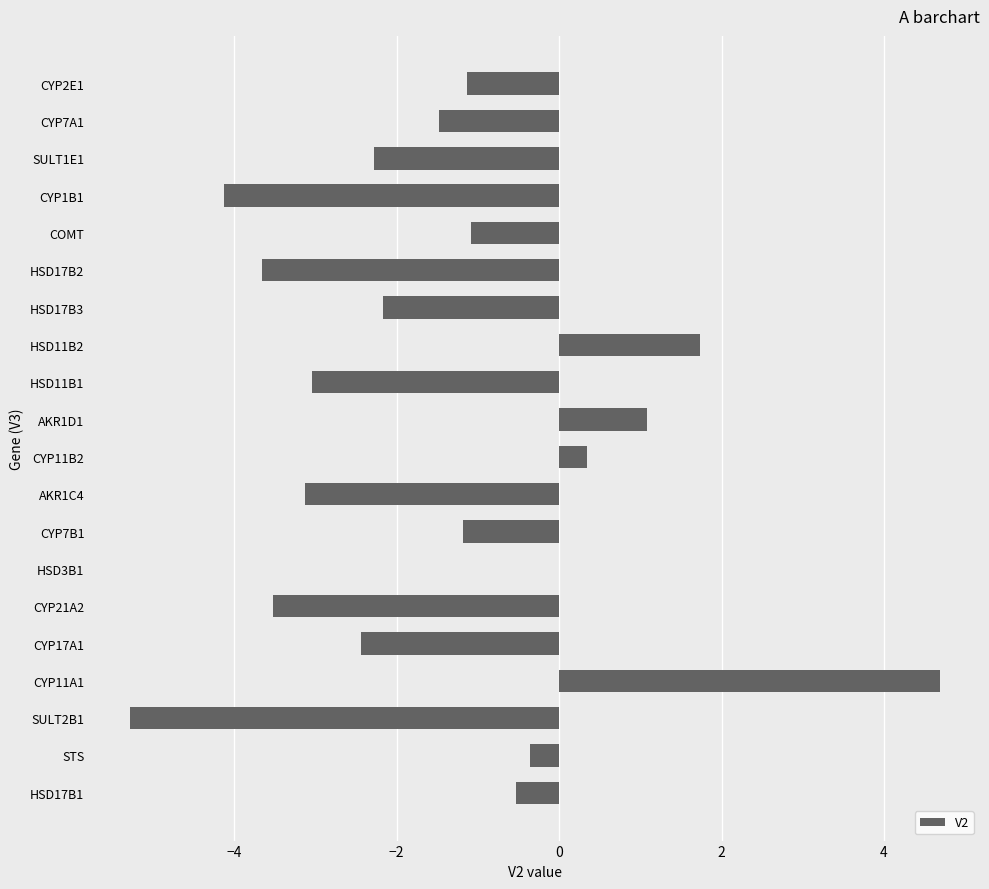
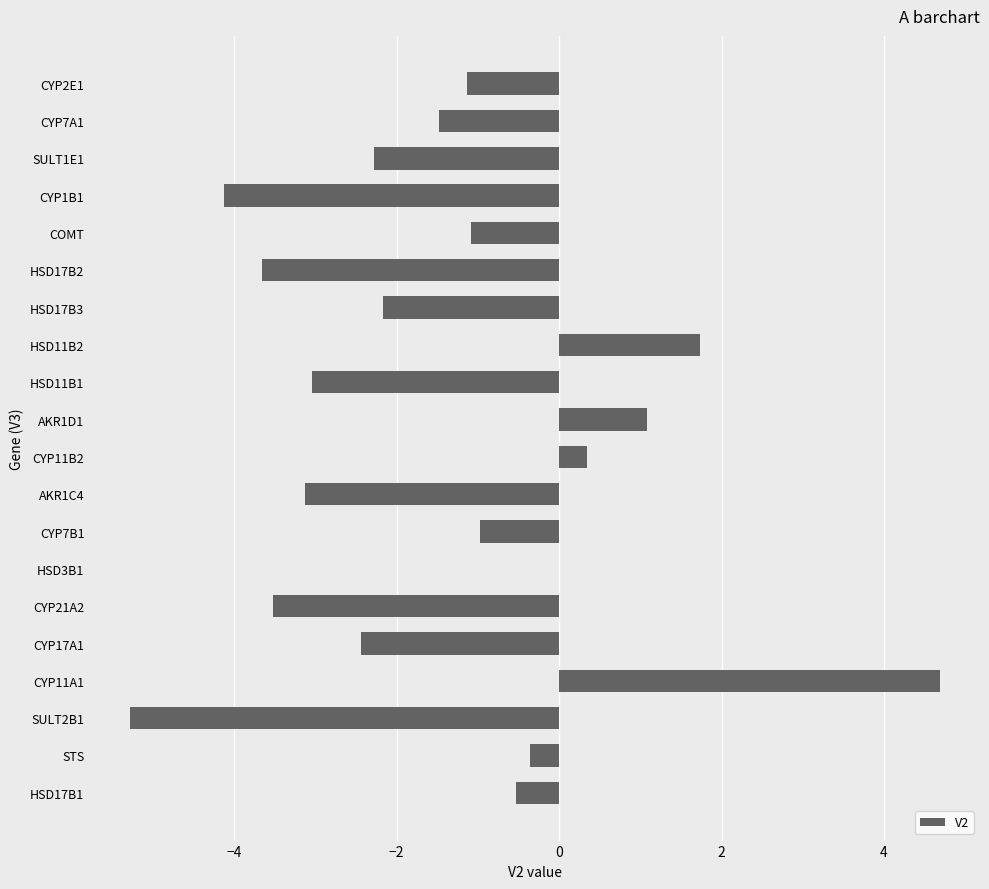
CYP7B1: -1.2 -> -1.0
